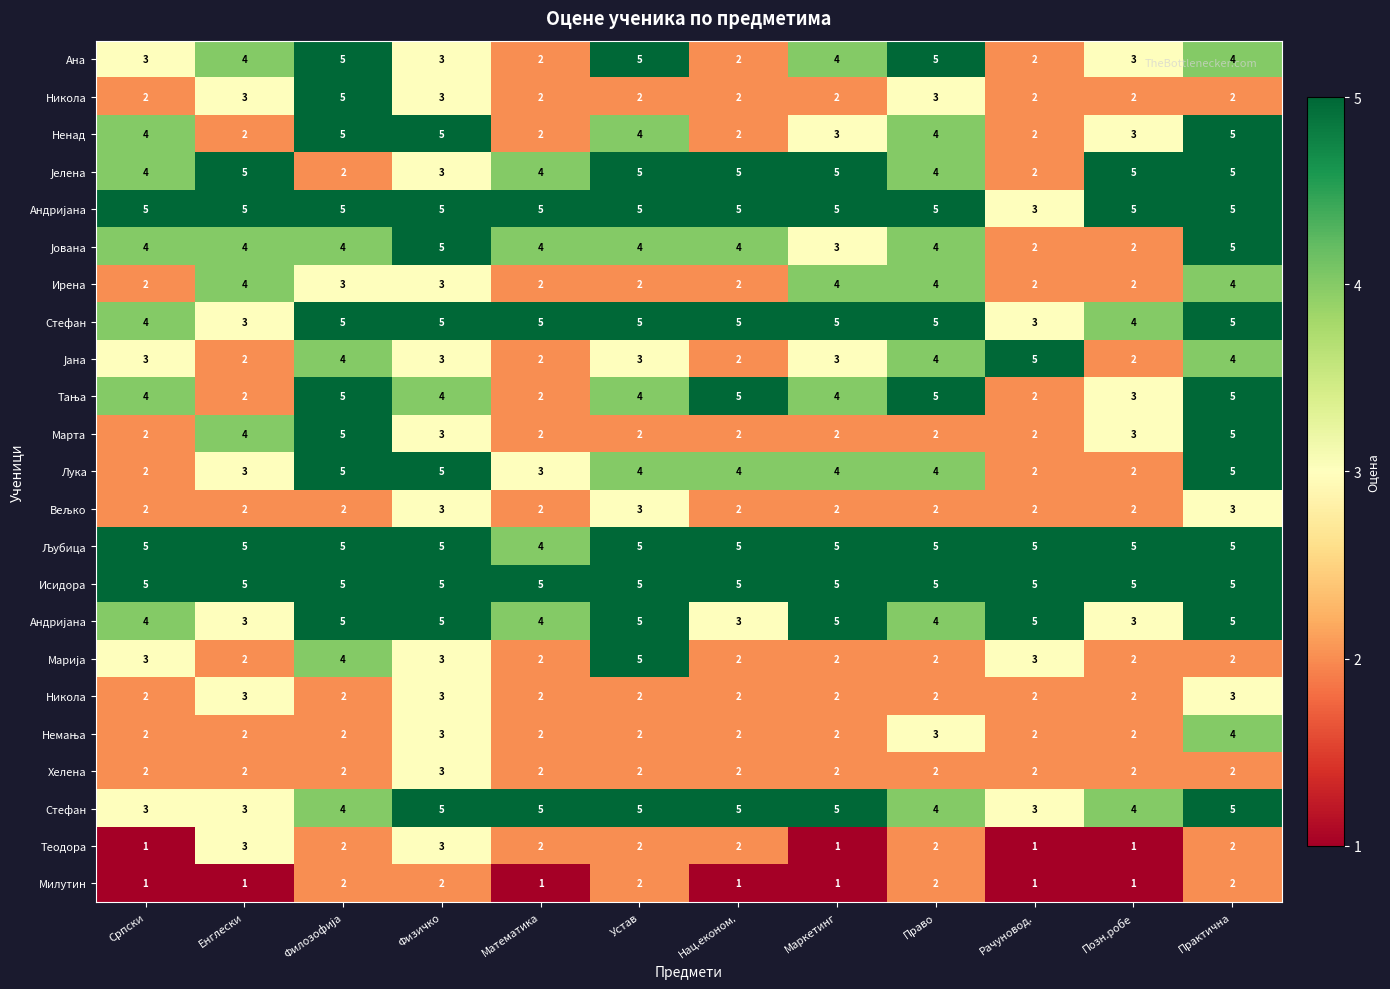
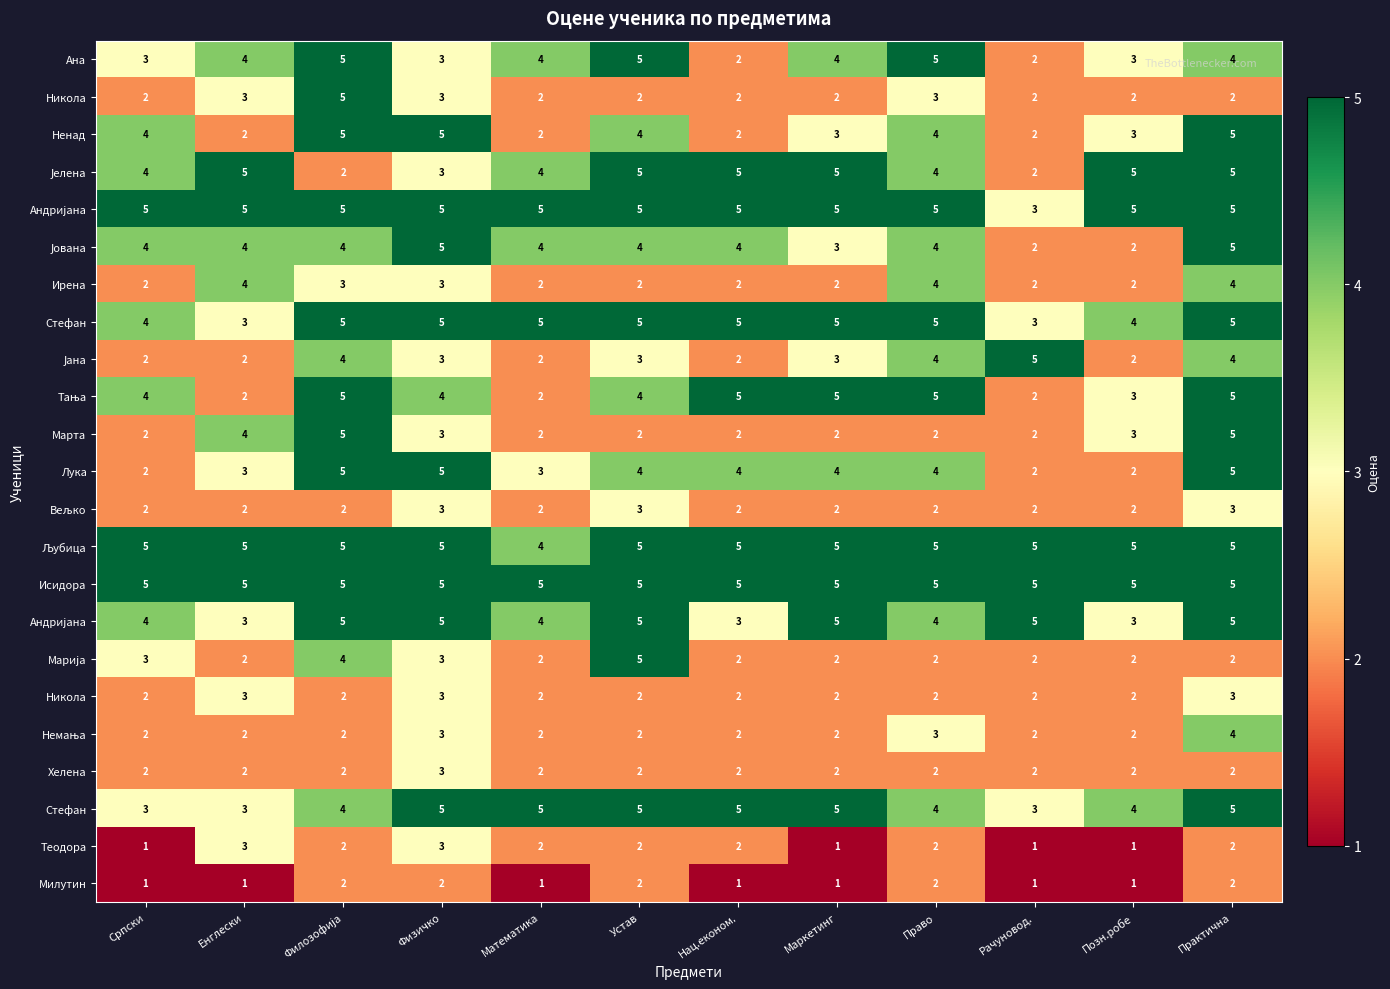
Ана, Математика: 2 -> 4
Ирена, Маркетинг: 4 -> 2
Јана, Српски: 3 -> 2
Тања, Маркетинг: 4 -> 5
Марија, Рачуновод.: 3 -> 2
